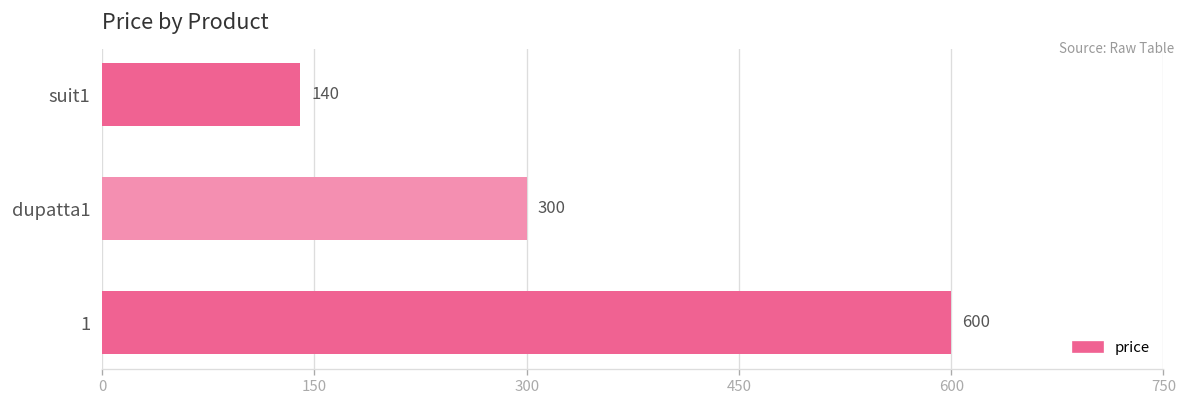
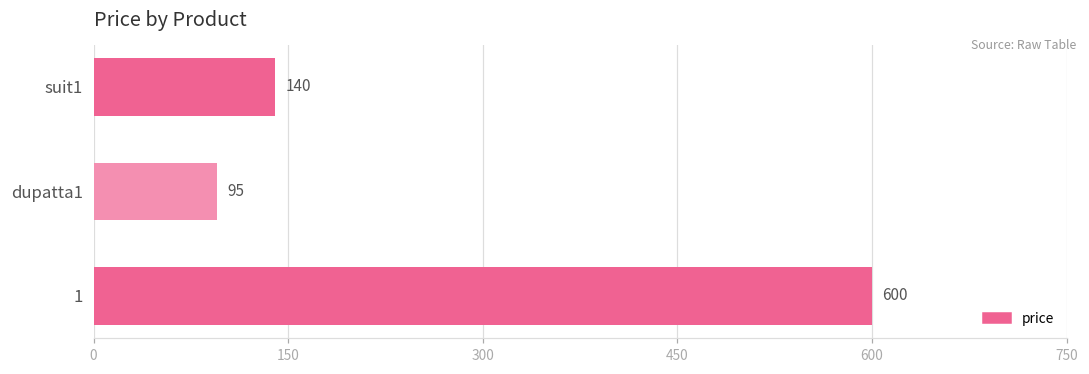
dupatta1: 300 -> 95
